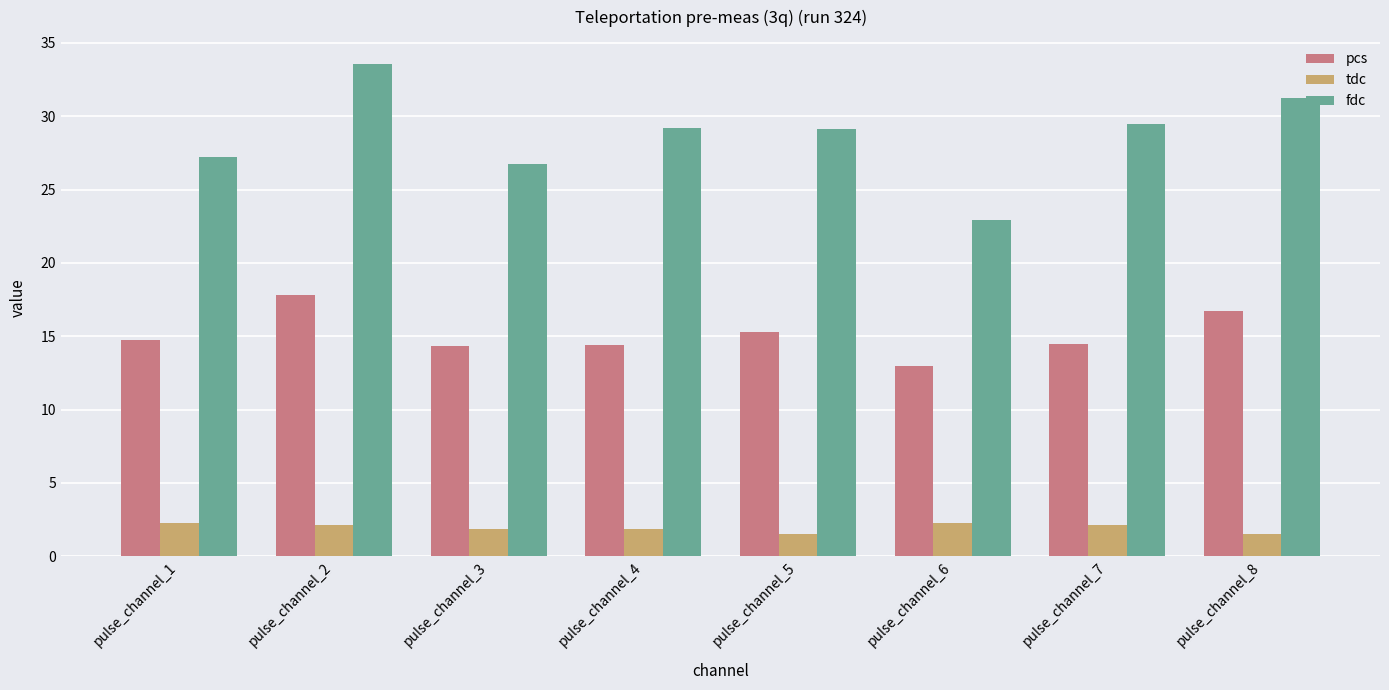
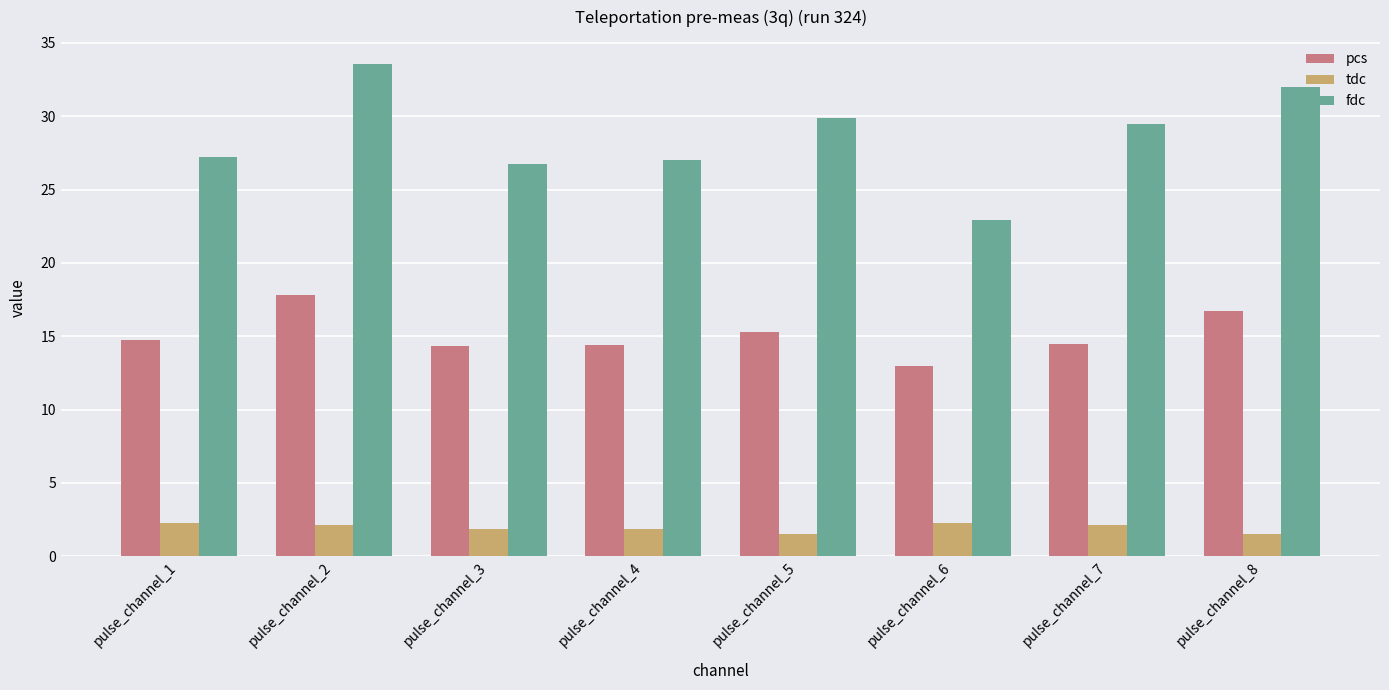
fdc, pulse_channel_4: 29.2 -> 27.0
fdc, pulse_channel_5: 29.1 -> 29.9
fdc, pulse_channel_8: 31.3 -> 32.0
